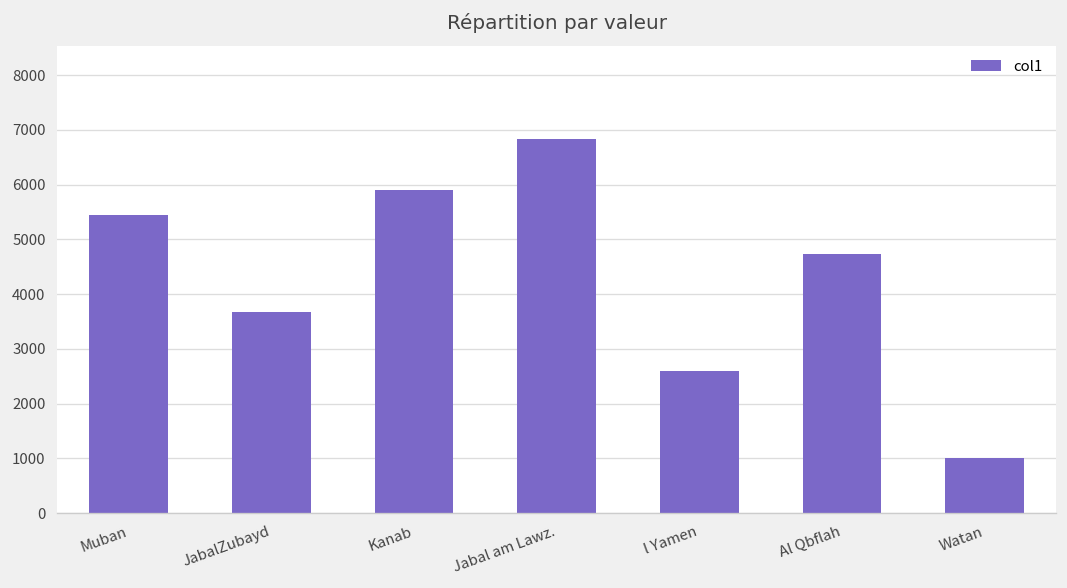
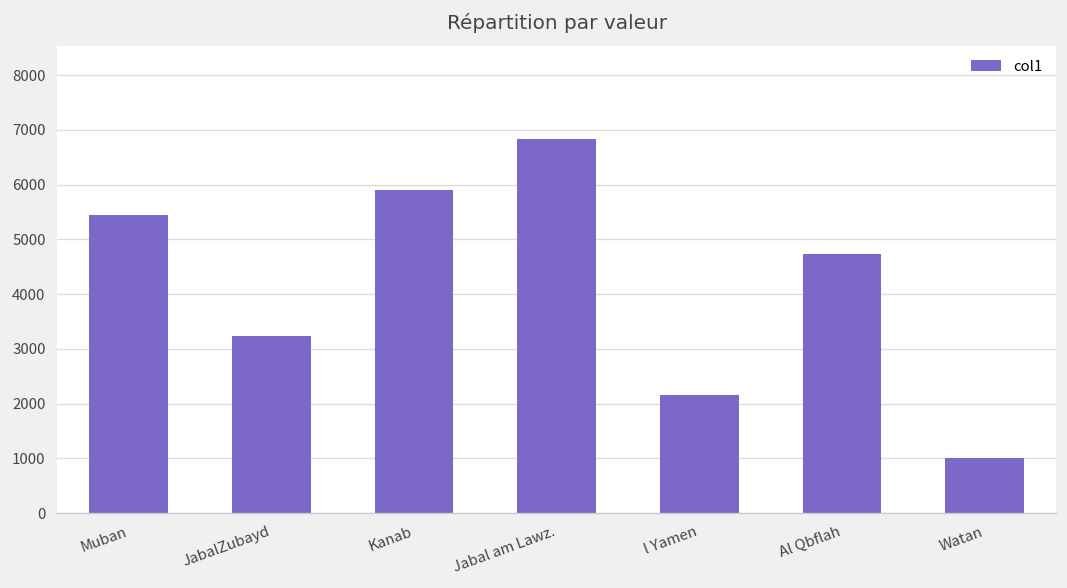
JabalZubayd: 3700 -> 3200
l Yamen: 2600 -> 2200
